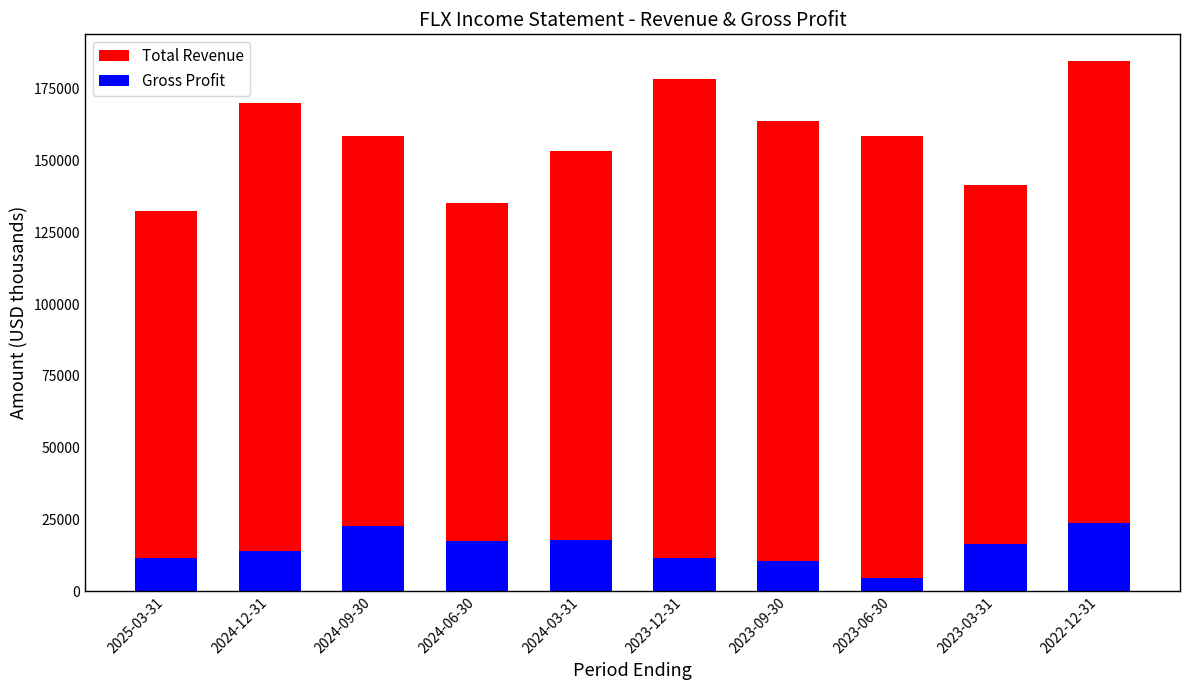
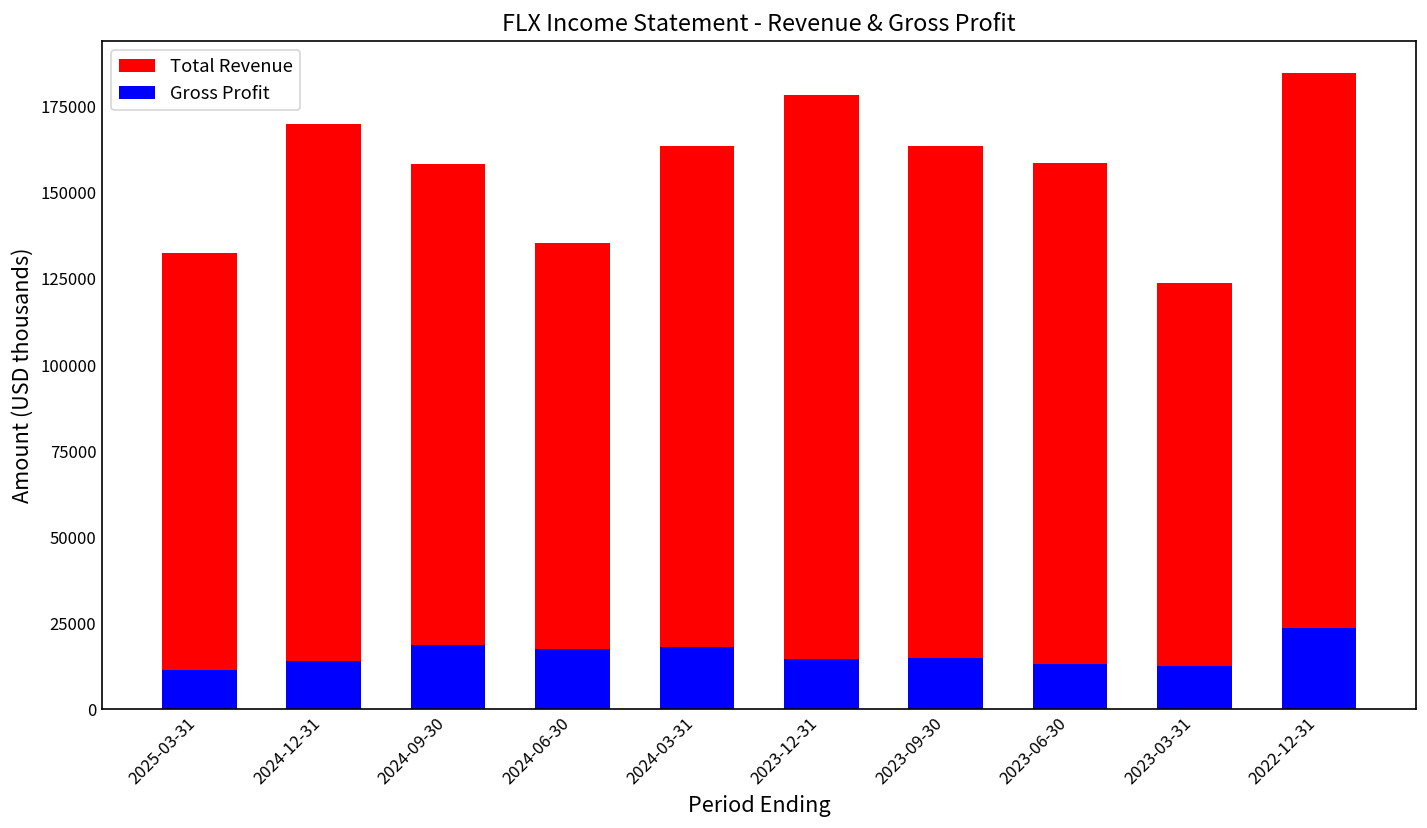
Gross Profit, 2024-09-30: 23000 -> 19000
Total Revenue, 2024-03-31: 153000 -> 164000
Gross Profit, 2023-12-31: 12000 -> 15000
Gross Profit, 2023-09-30: 11000 -> 15000
Gross Profit, 2023-06-30: 5000 -> 13000
Total Revenue, 2023-03-31: 142000 -> 124000
Gross Profit, 2023-03-31: 17000 -> 13000
